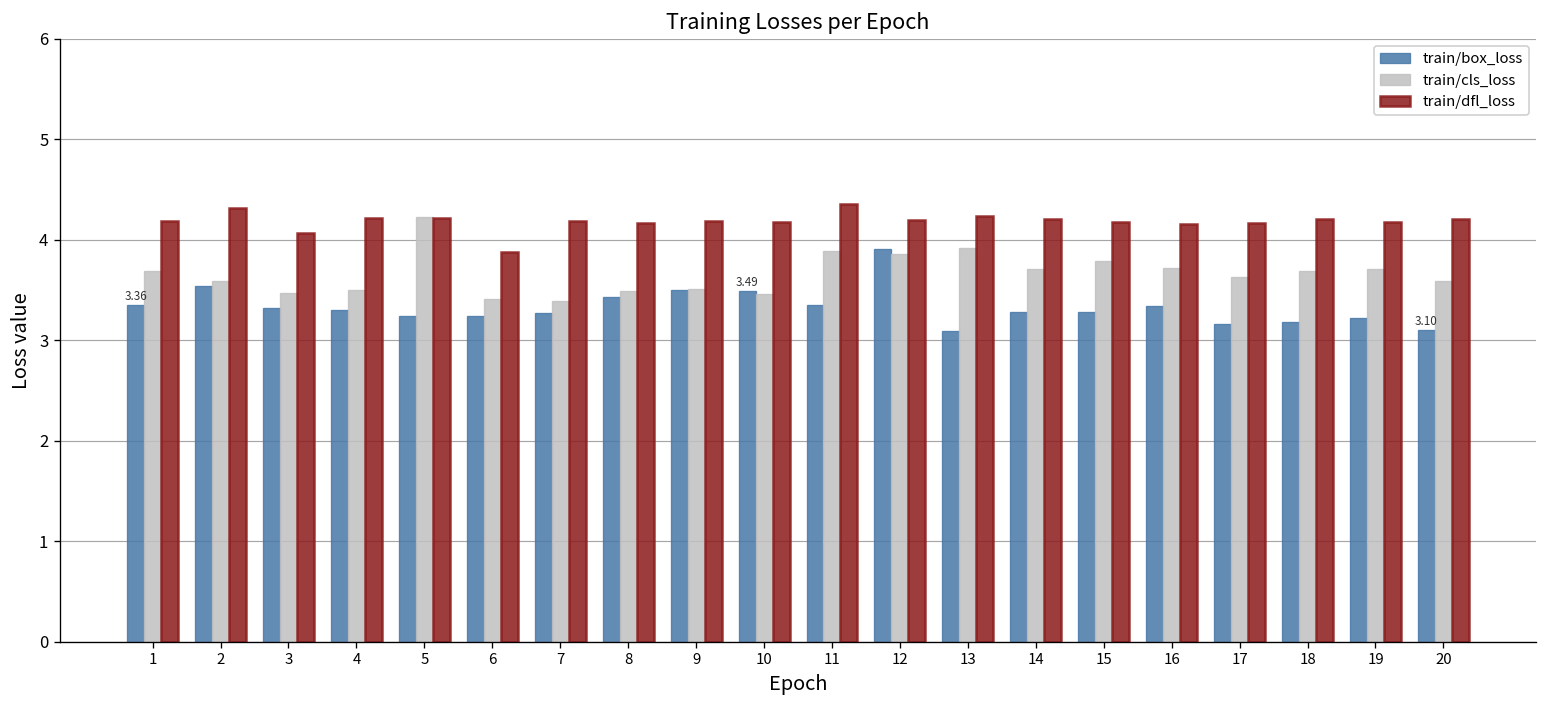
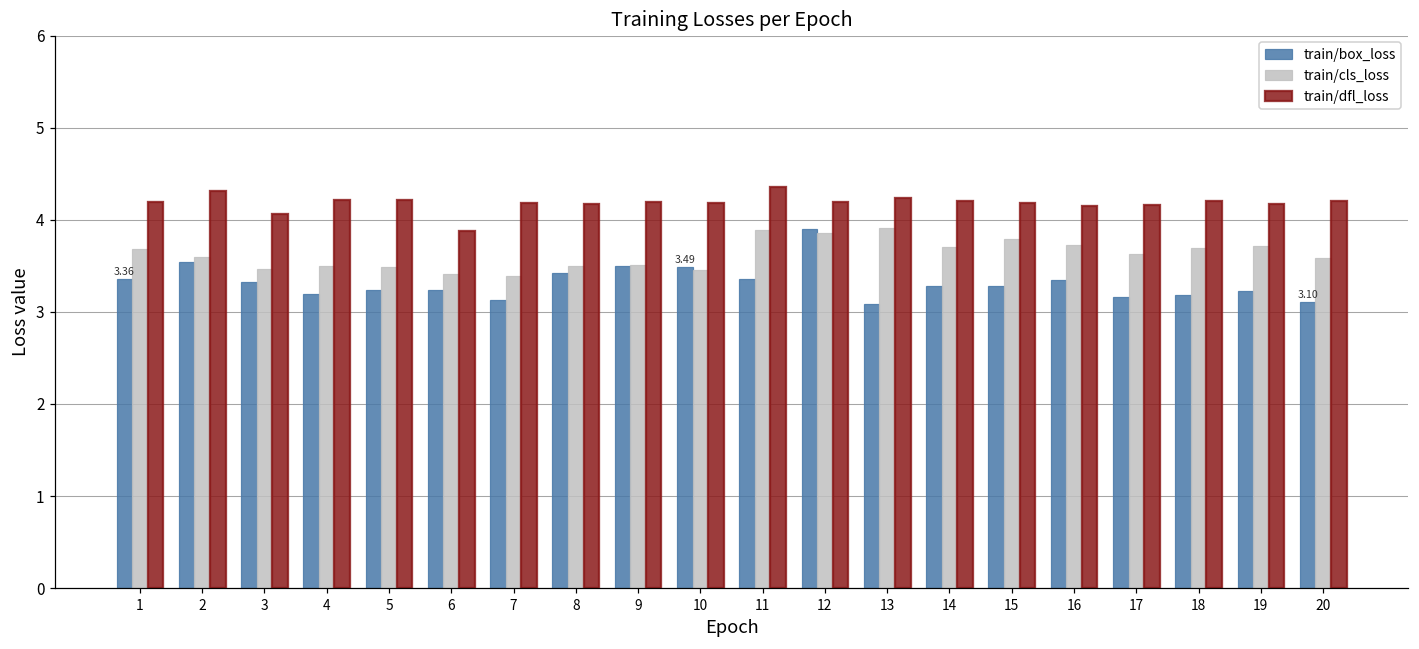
train/box_loss, 4: 3.3 -> 3.2
train/cls_loss, 5: 4.2 -> 3.5
train/box_loss, 7: 3.3 -> 3.1
